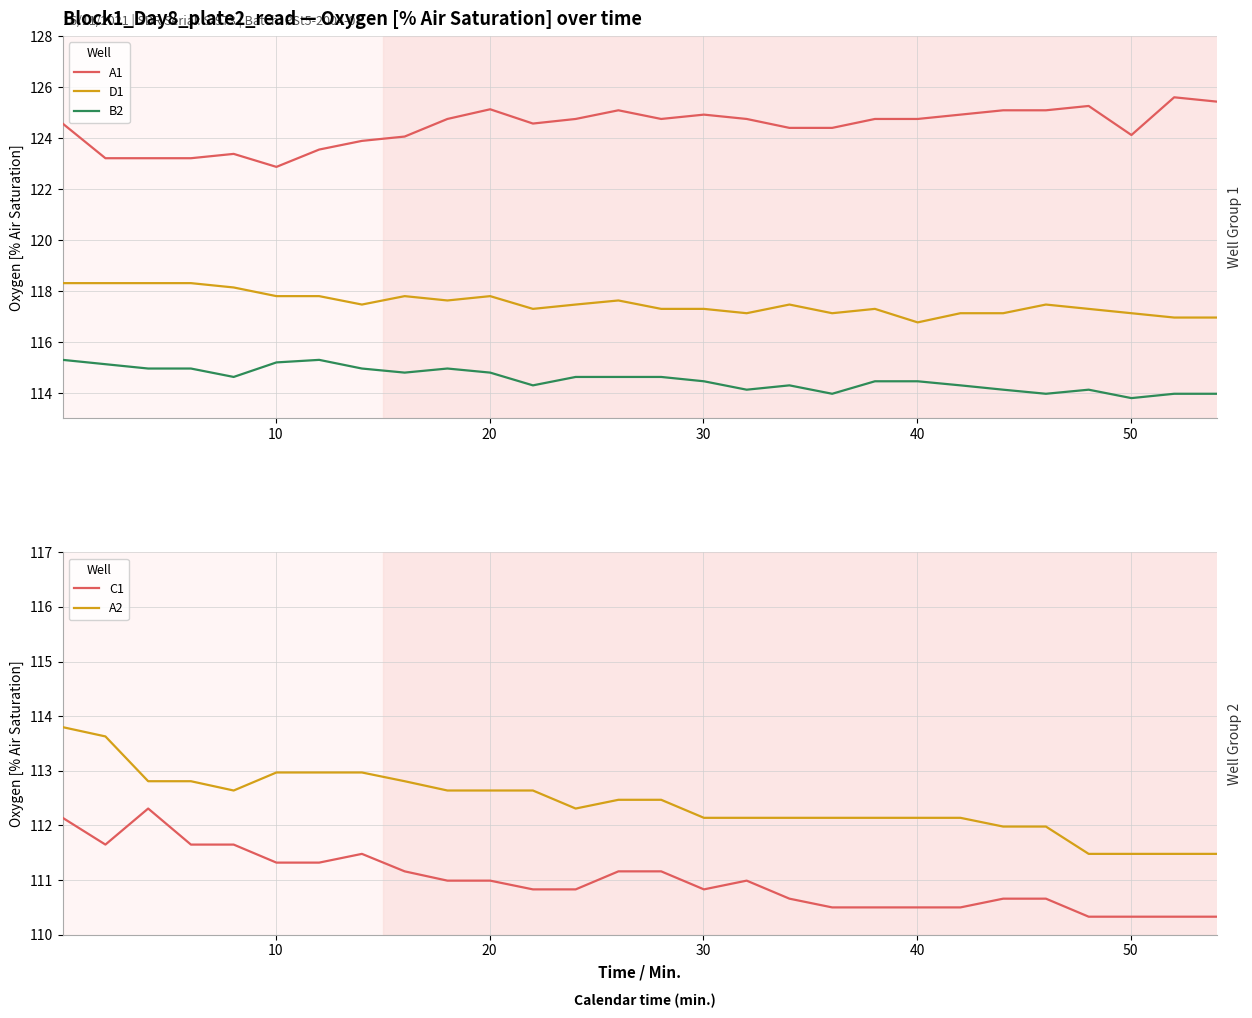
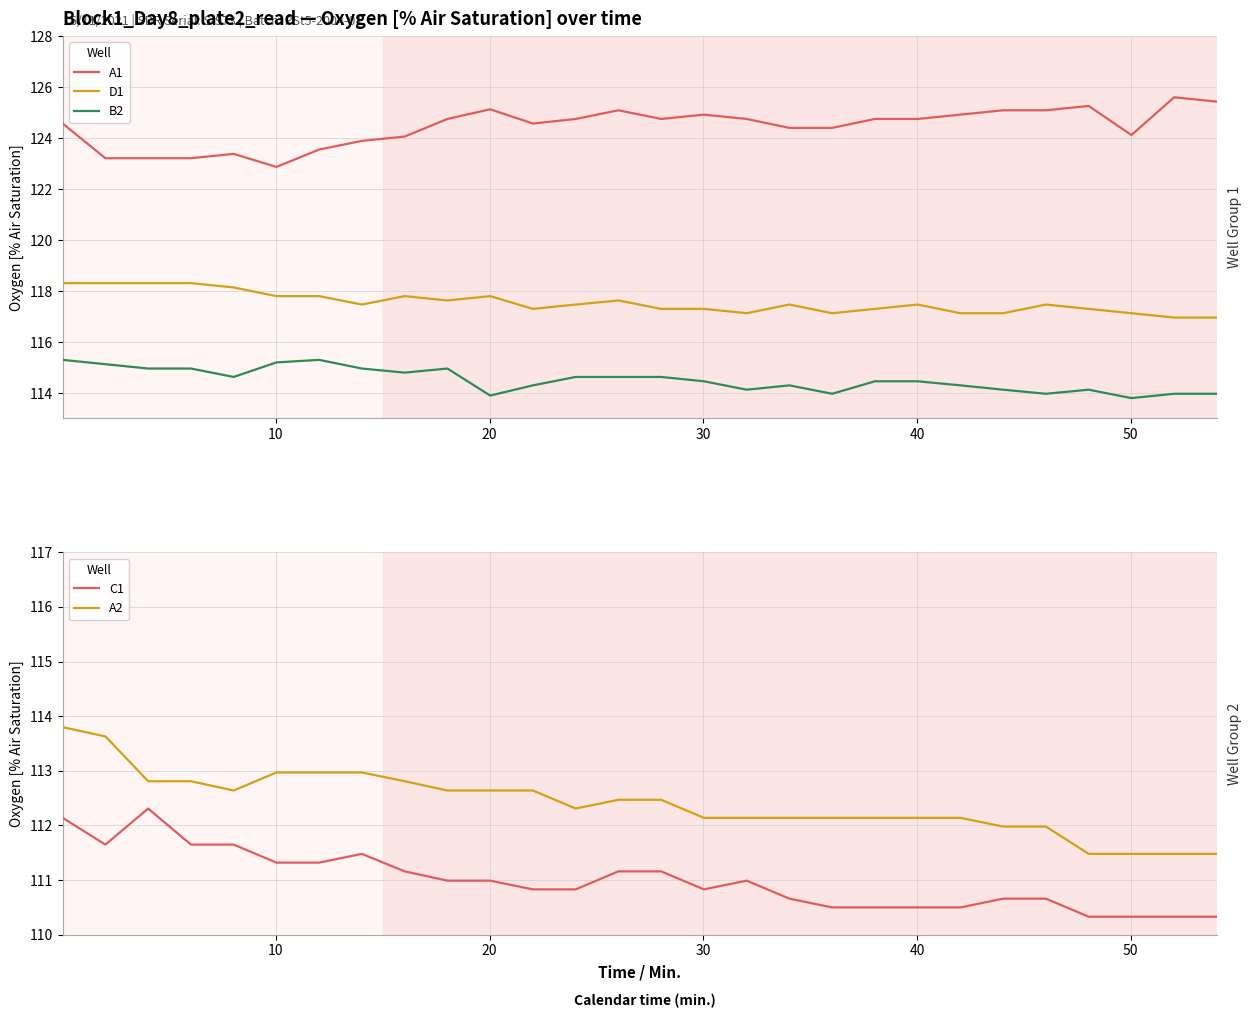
Block1_Day8_plate2_read — Oxygen [% Air Saturation] over time, B2, 20: 114.8 -> 113.9
Block1_Day8_plate2_read — Oxygen [% Air Saturation] over time, D1, 40: 116.8 -> 117.5
